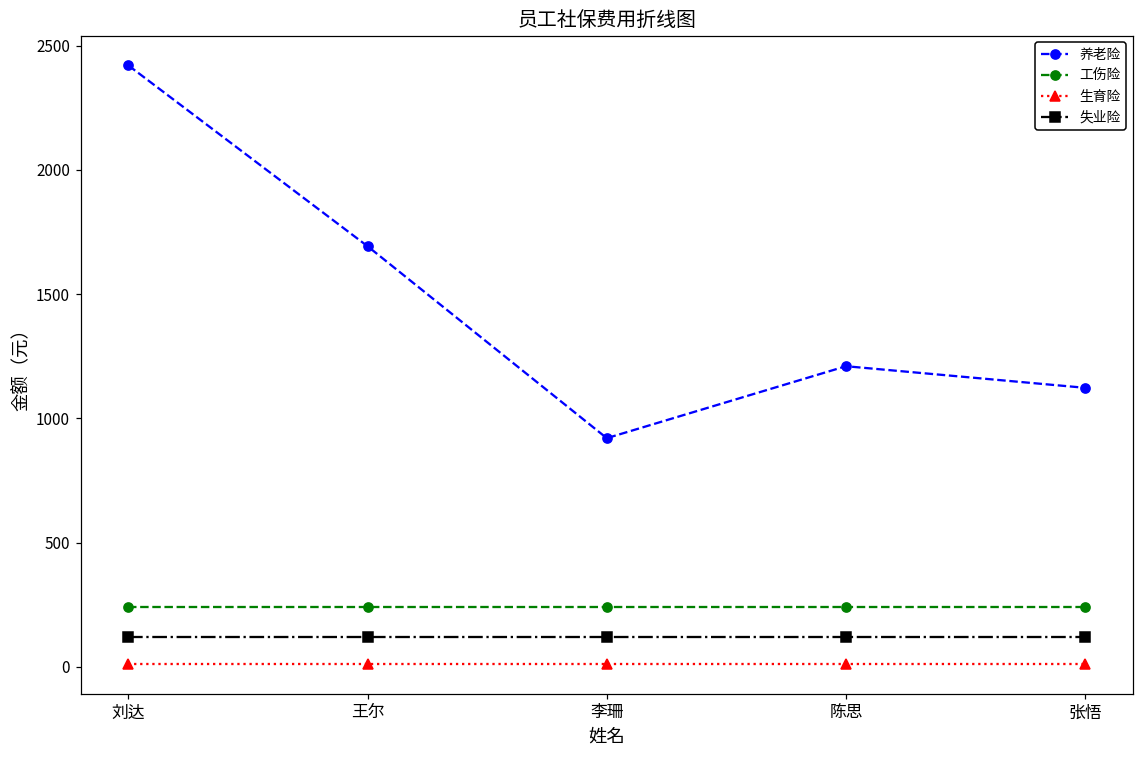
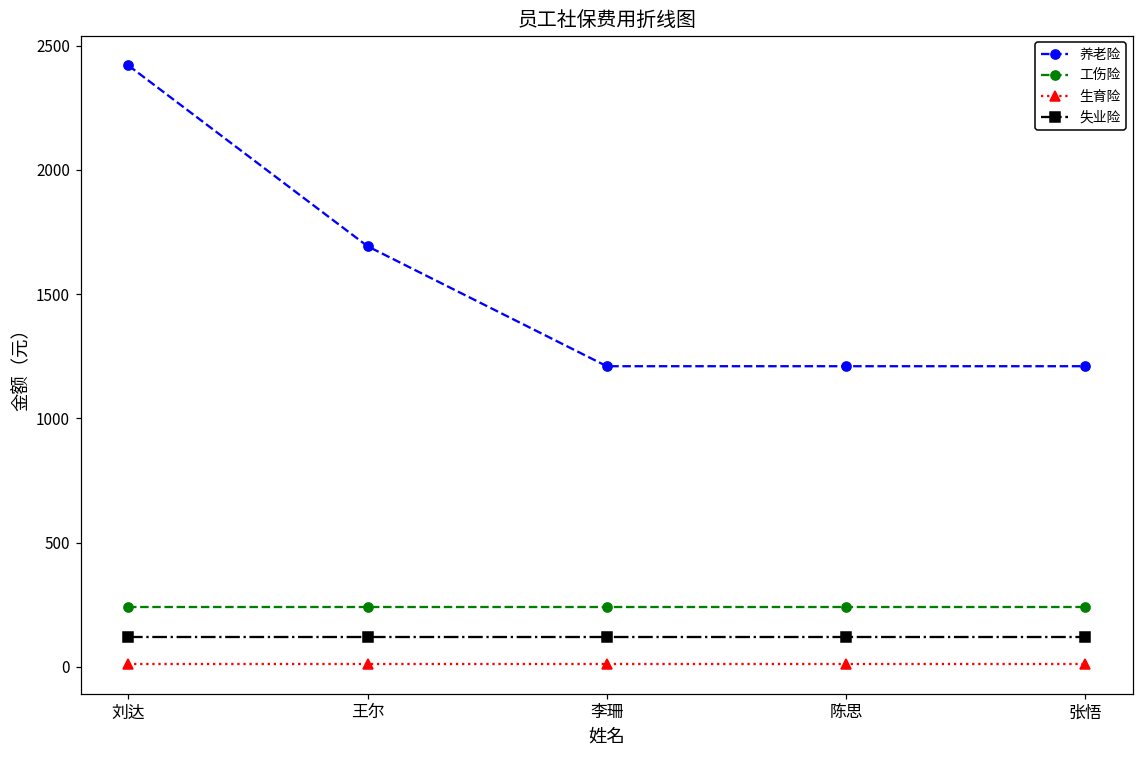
养老险, 李珊: 920 -> 1210
养老险, 张悟: 1120 -> 1210
